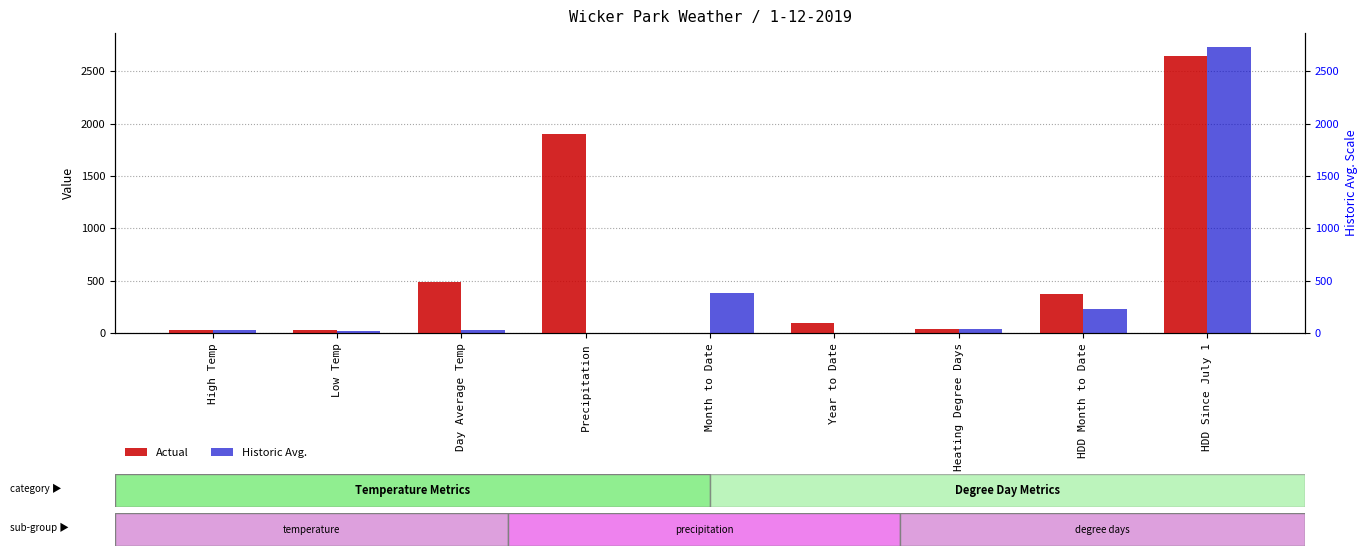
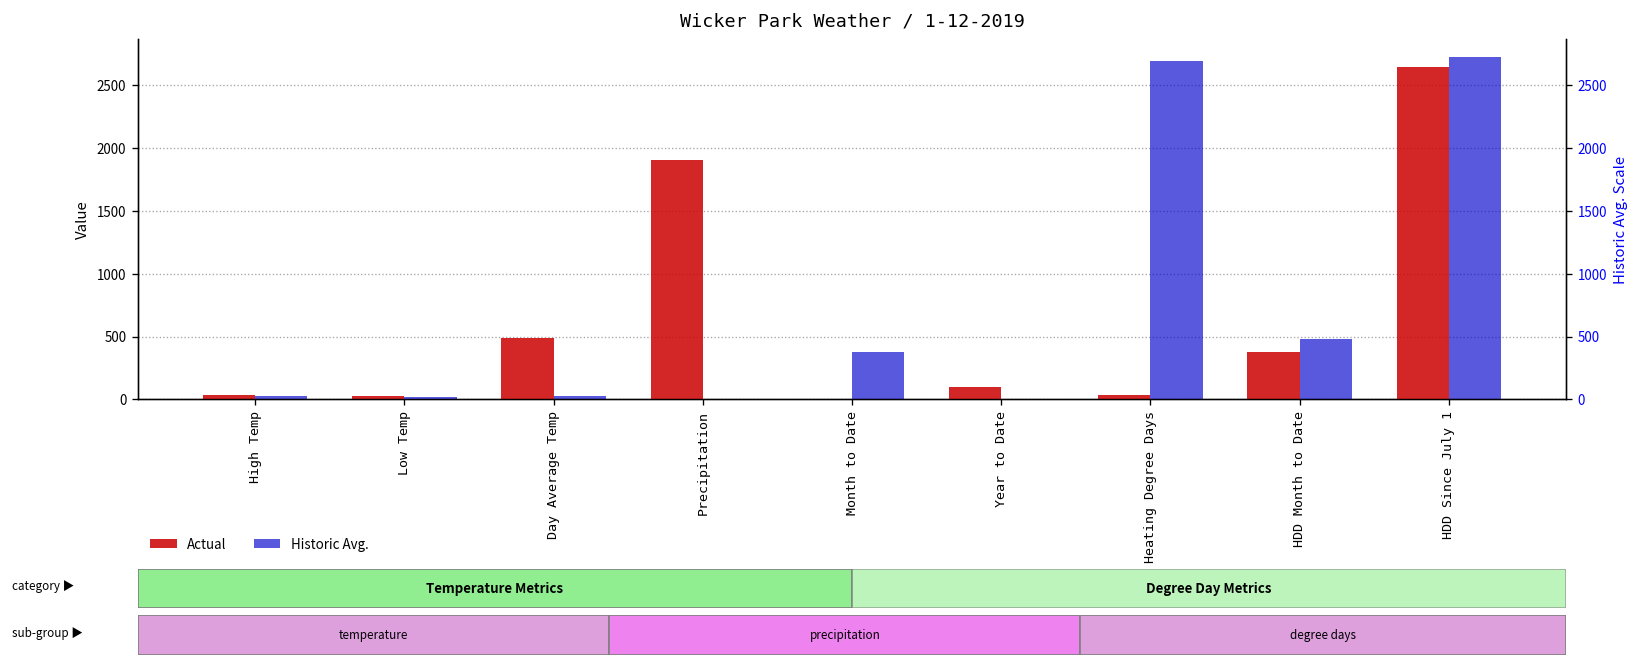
Historic Avg., Heating Degree Days: 40 -> 2690
Historic Avg., HDD Month to Date: 230 -> 480
